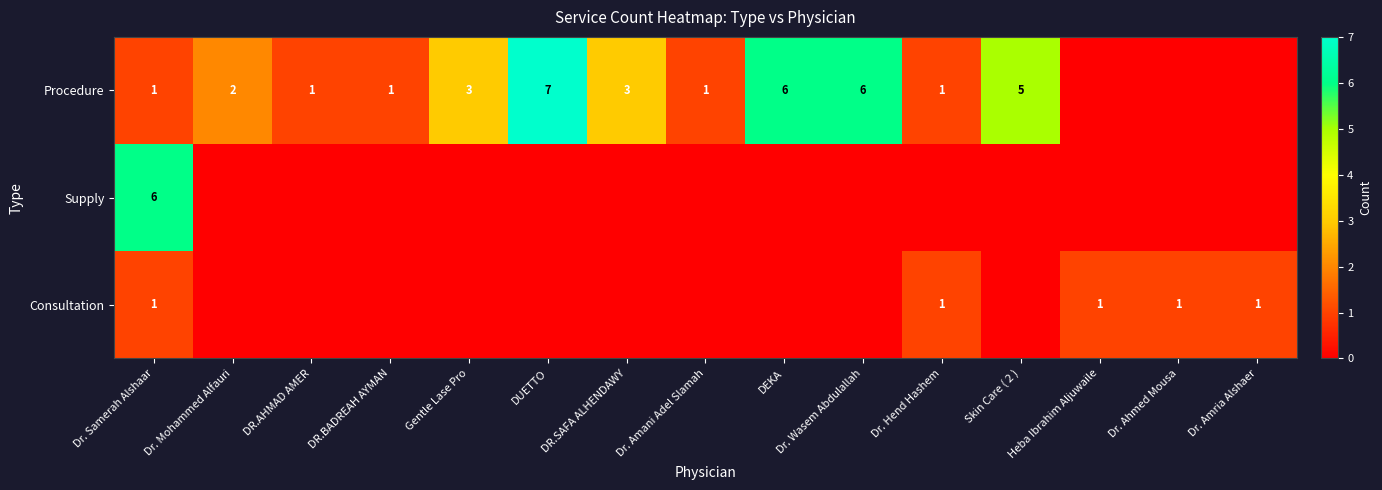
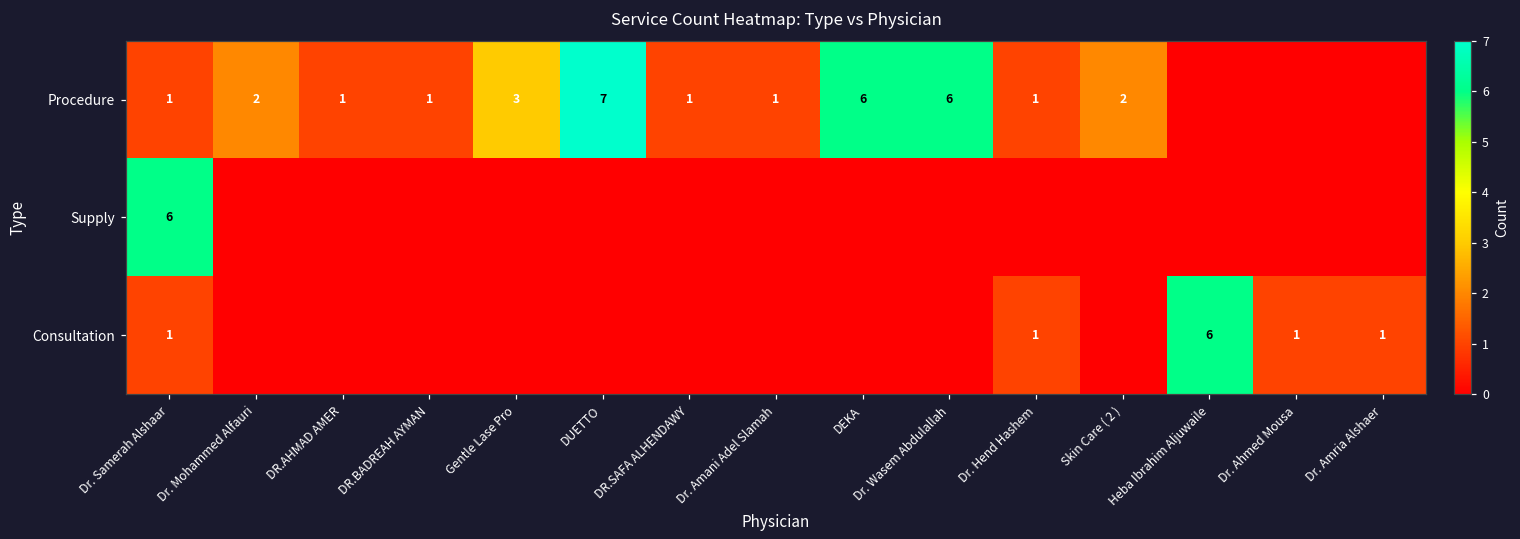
Procedure, DR.SAFA ALHENDAWY: 3 -> 1
Procedure, Skin Care ( 2 ): 5 -> 2
Consultation, Heba Ibrahim Aljuwaile: 1 -> 6
